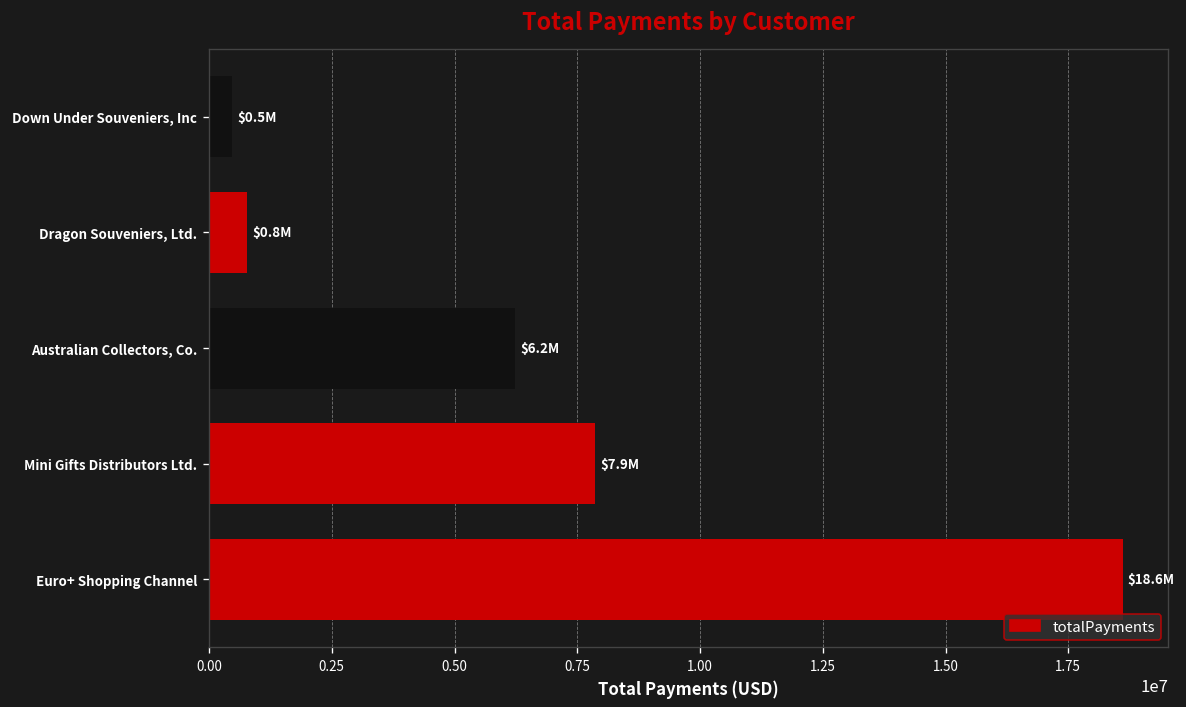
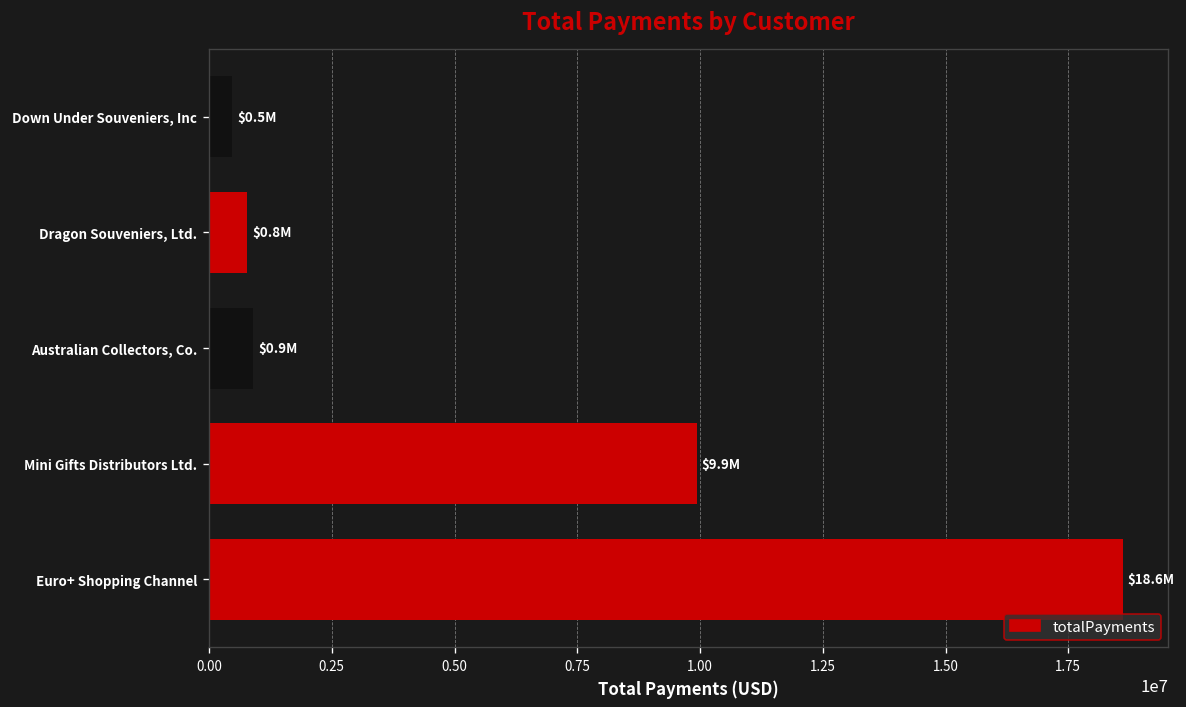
Australian Collectors, Co.: $6.2M -> $0.9M
Mini Gifts Distributors Ltd.: $7.9M -> $9.9M
